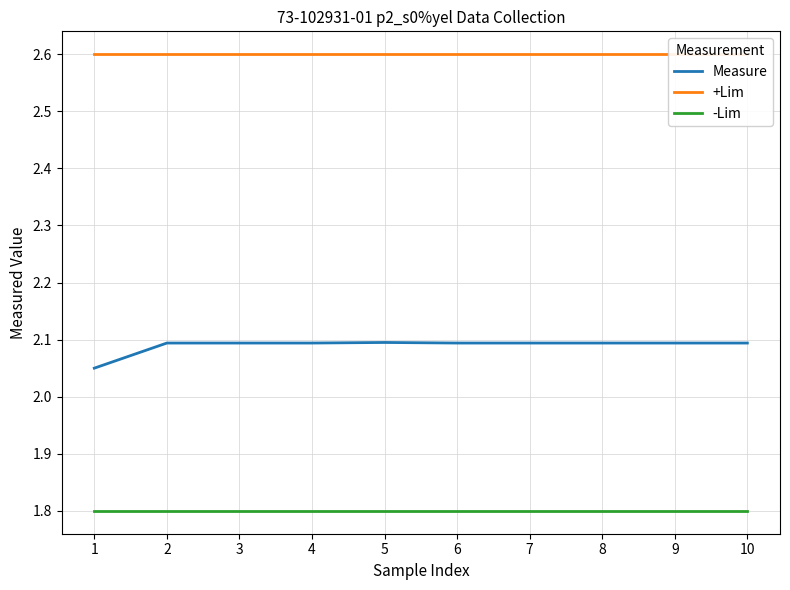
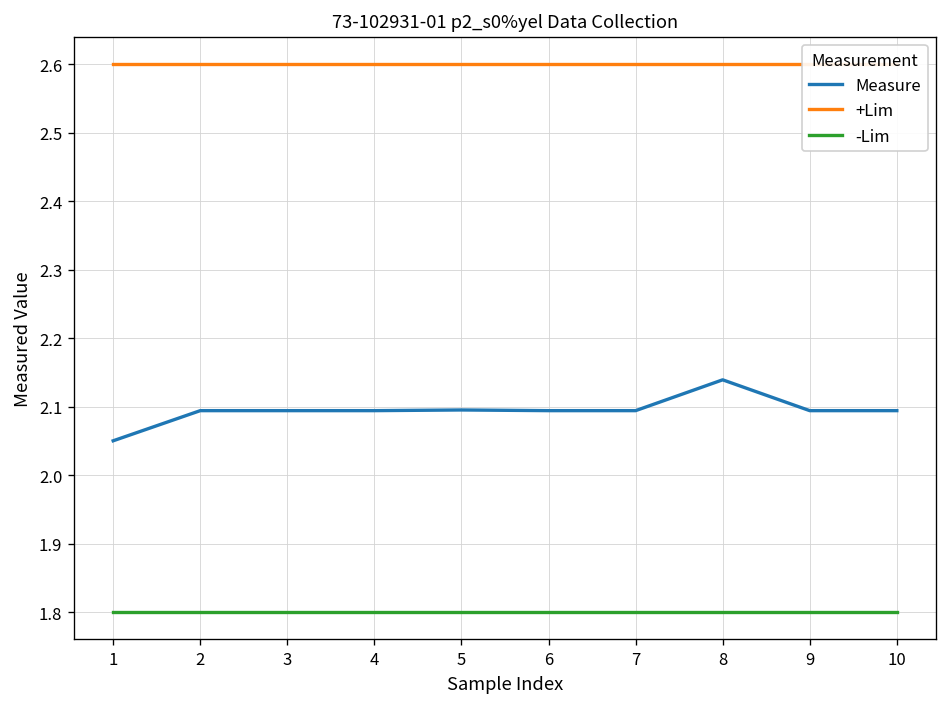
Measure, 8: 2.09 -> 2.14
